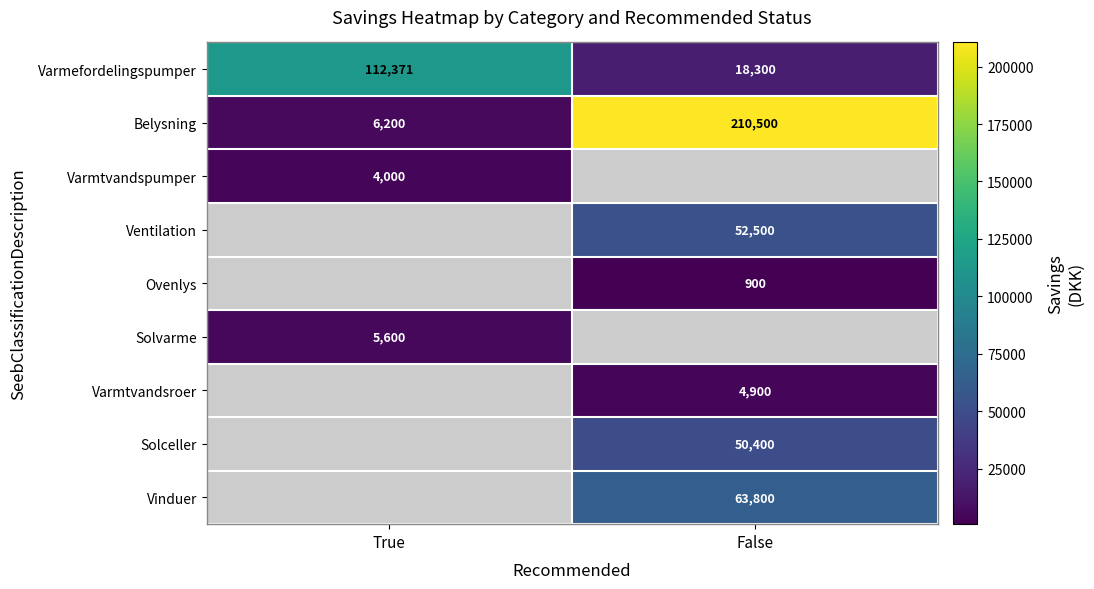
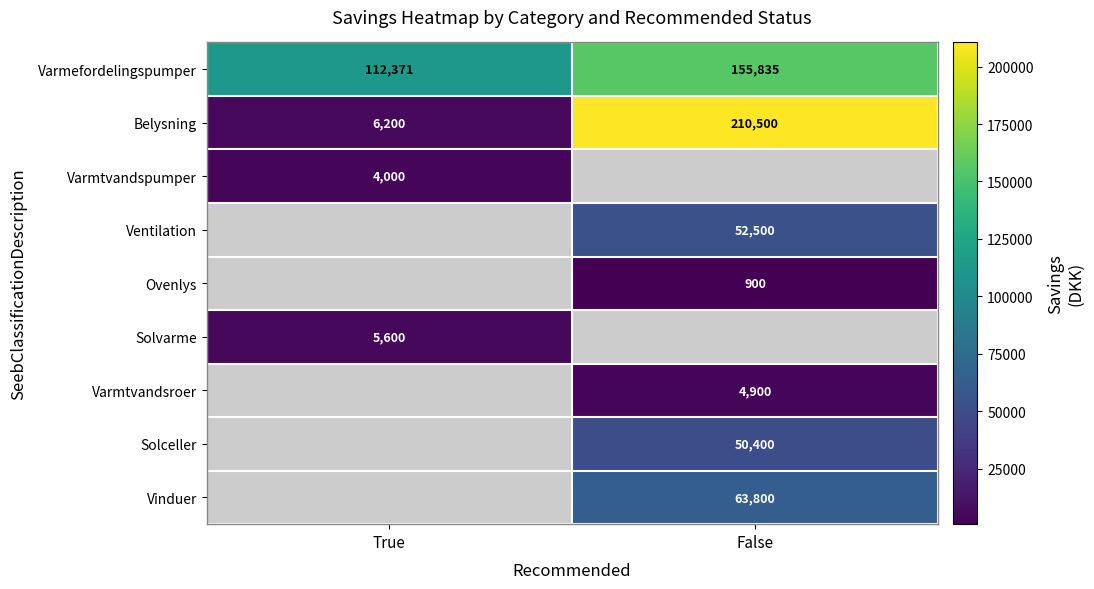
Varmefordelingspumper, False: 18,300 -> 155,835
